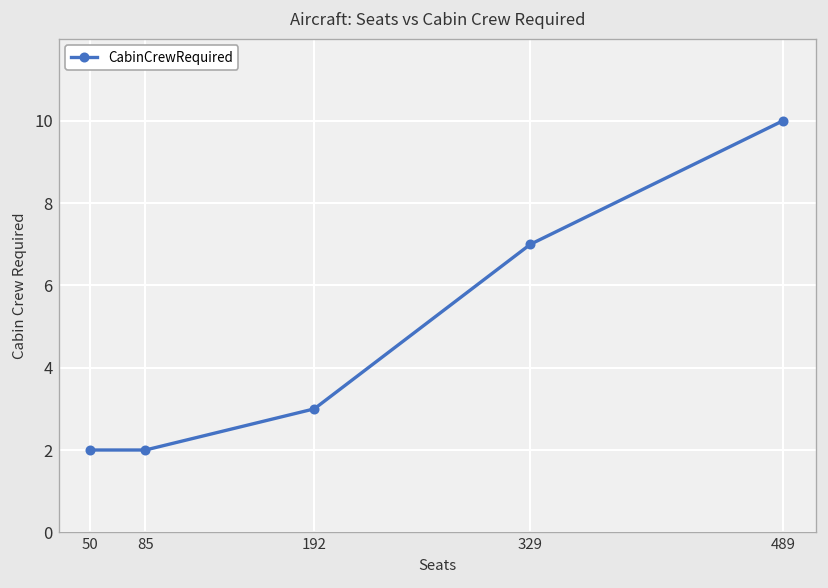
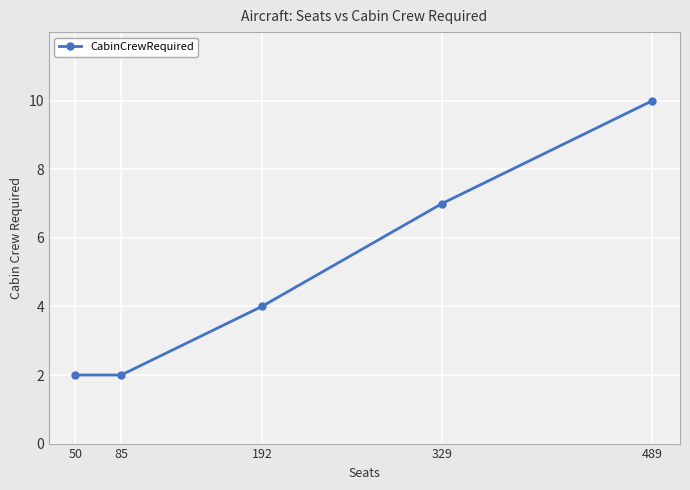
192: 3 -> 4
